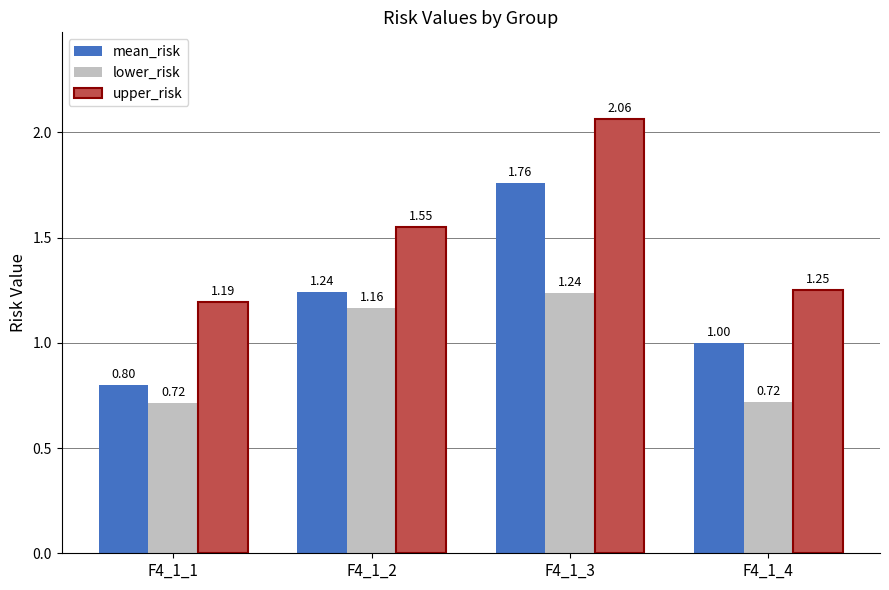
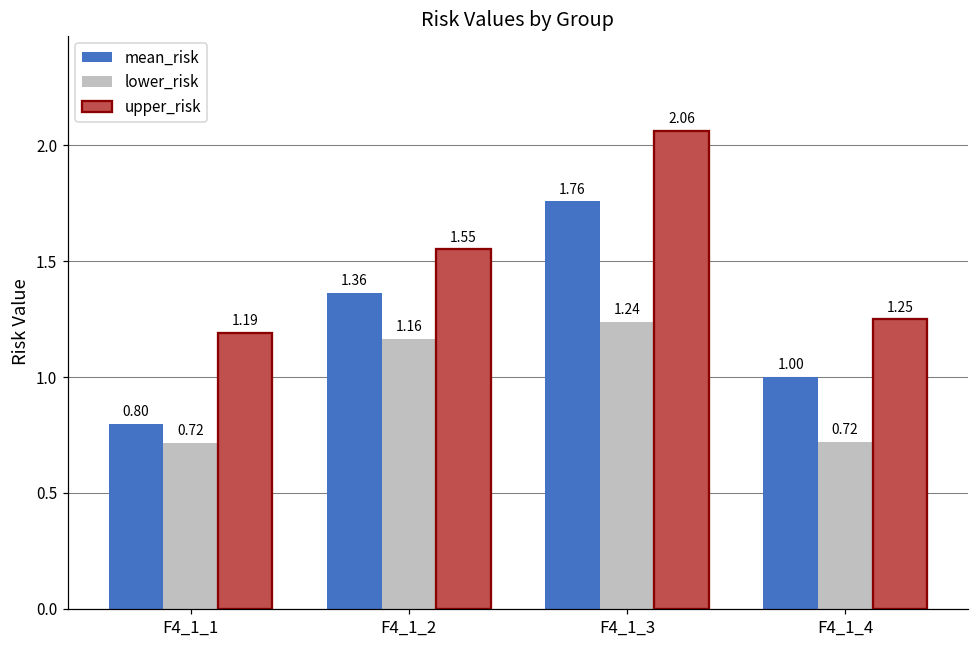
mean_risk, F4_1_2: 1.24 -> 1.36
